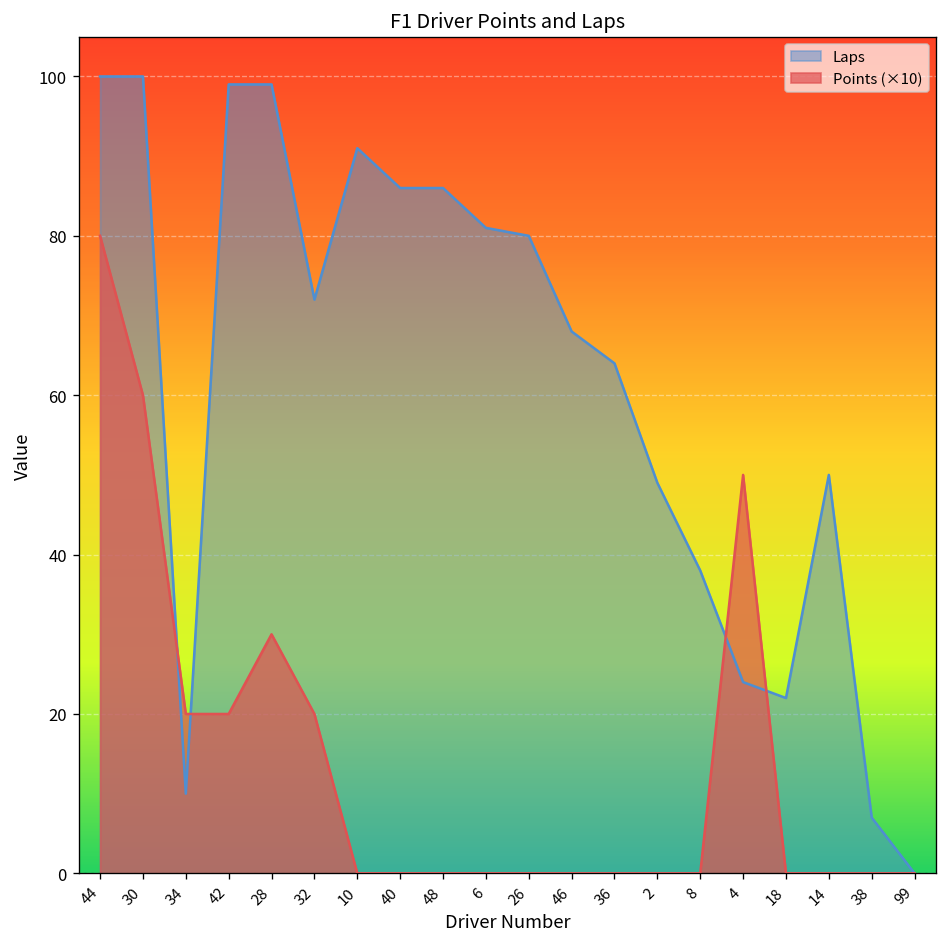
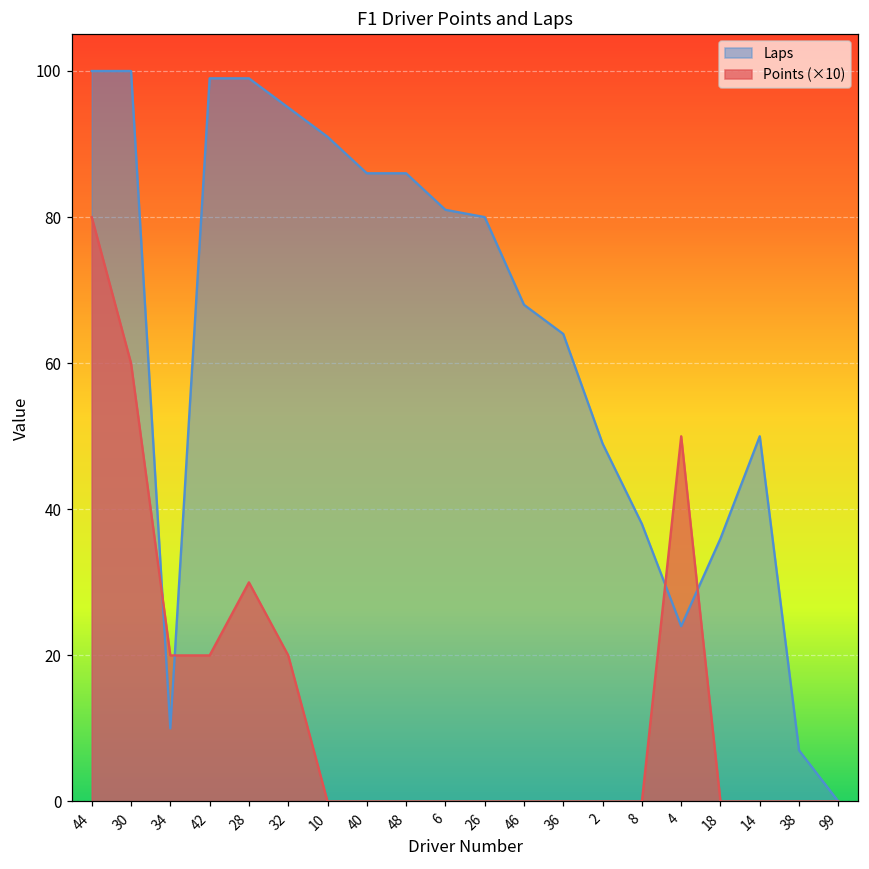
Laps, 32: 72 -> 95
Laps, 18: 22 -> 36
